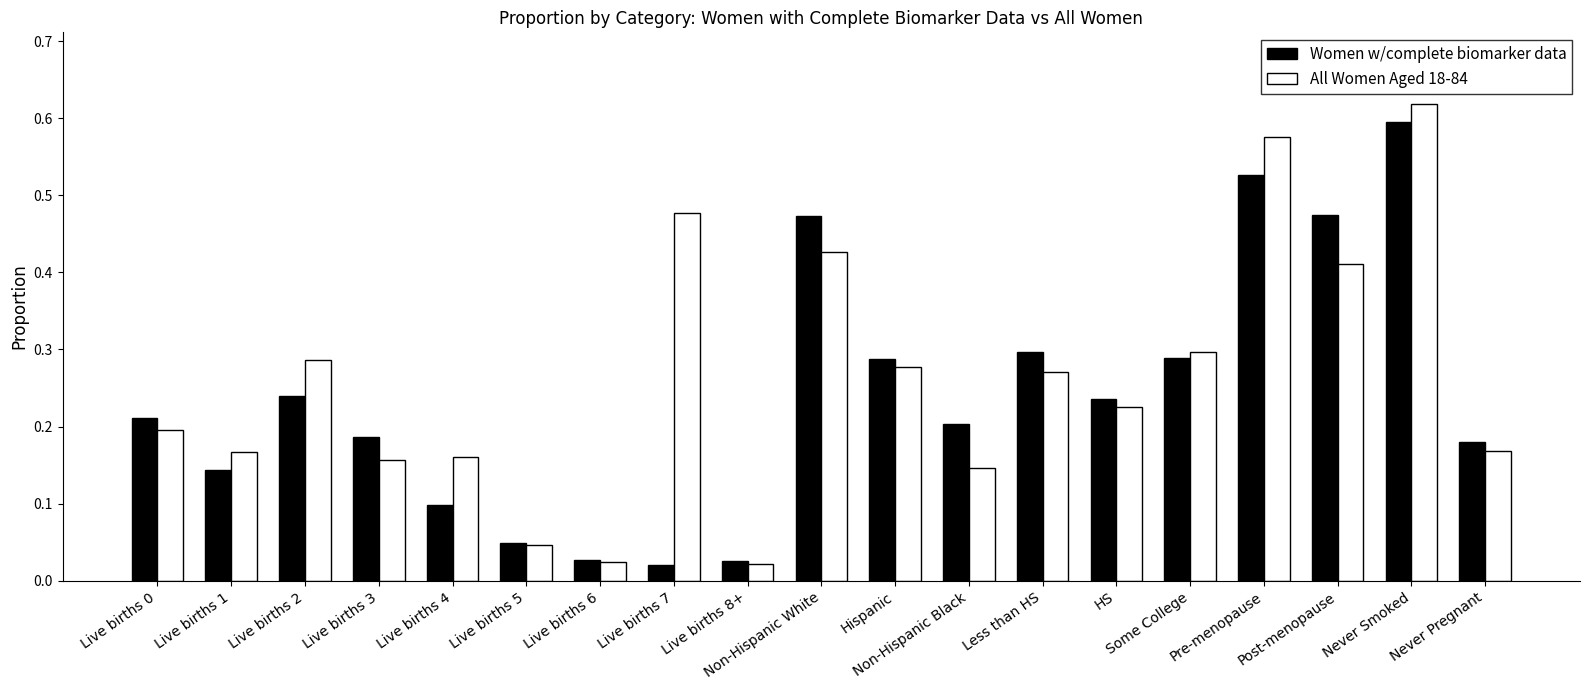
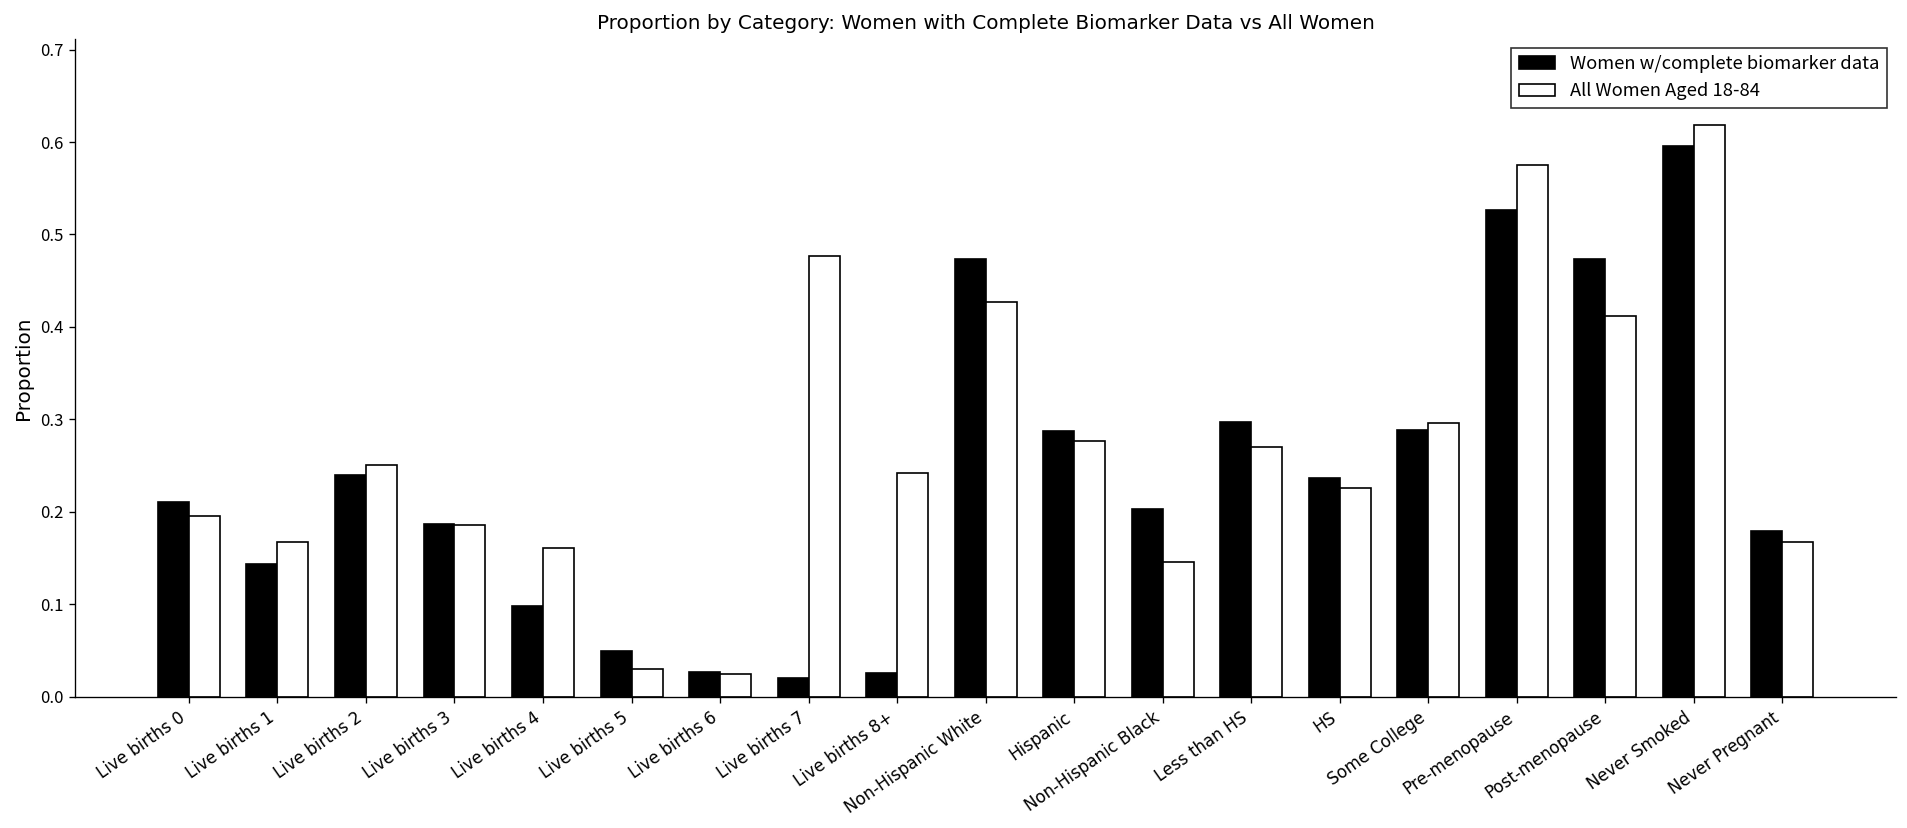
All Women Aged 18-84, Live births 2: 0.29 -> 0.25
All Women Aged 18-84, Live births 3: 0.16 -> 0.19
All Women Aged 18-84, Live births 5: 0.05 -> 0.03
All Women Aged 18-84, Live births 8+: 0.02 -> 0.24
